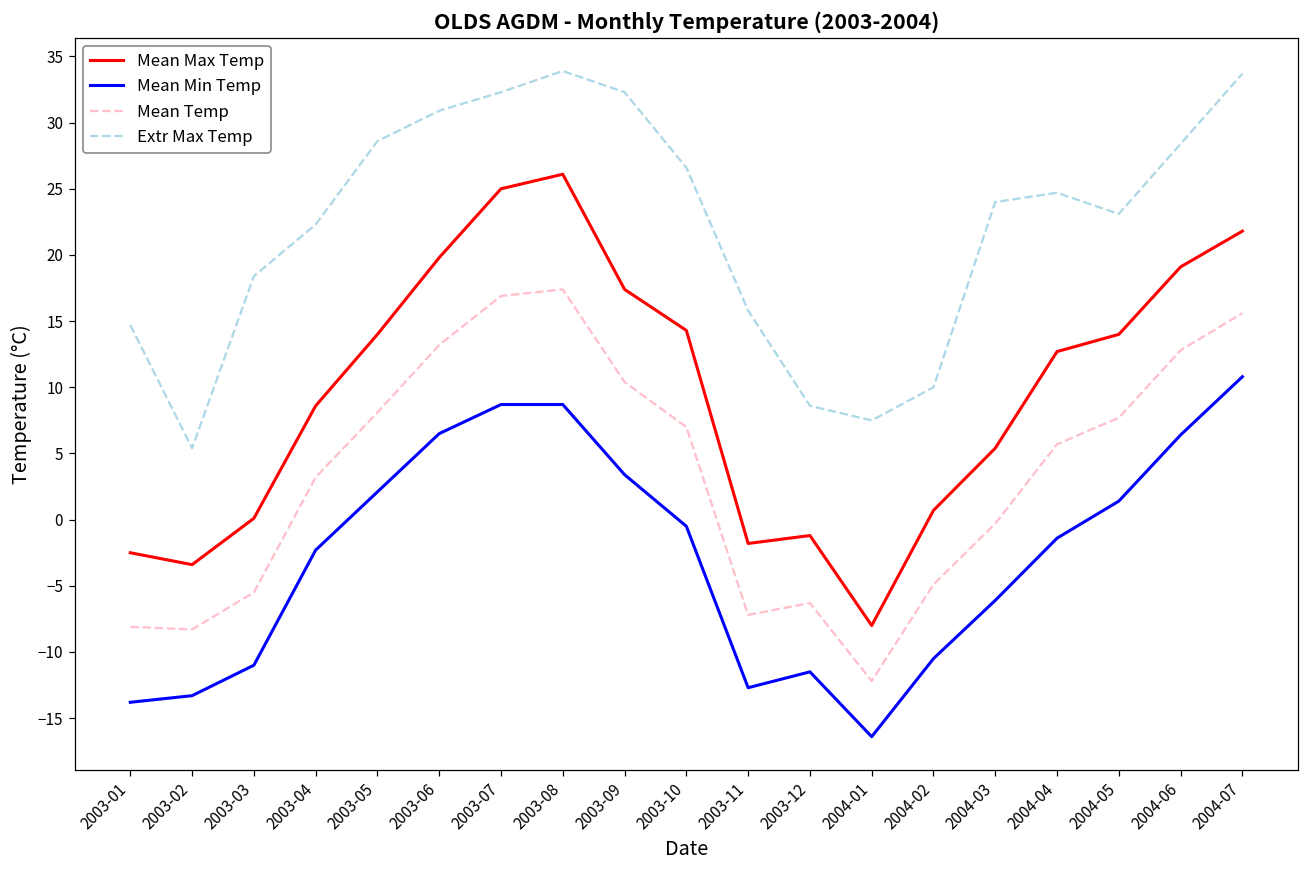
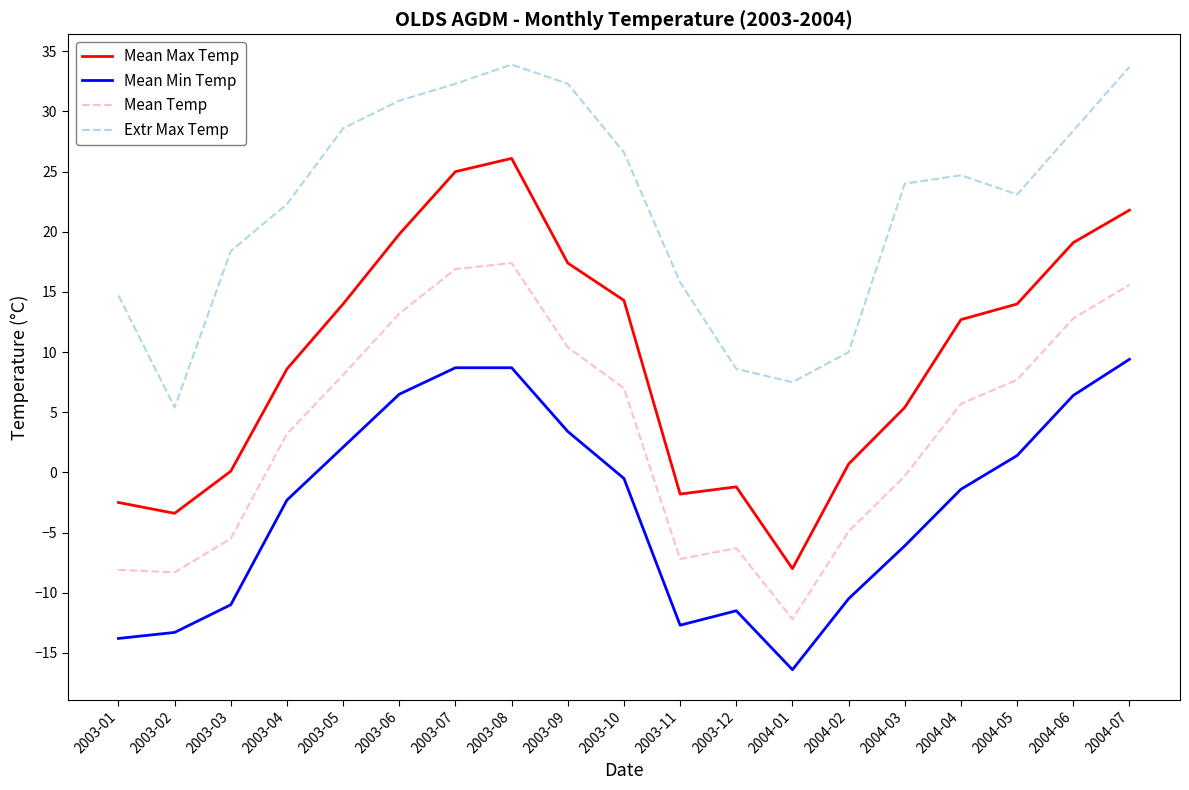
Mean Min Temp, 2004-07: 10.8 -> 9.4
